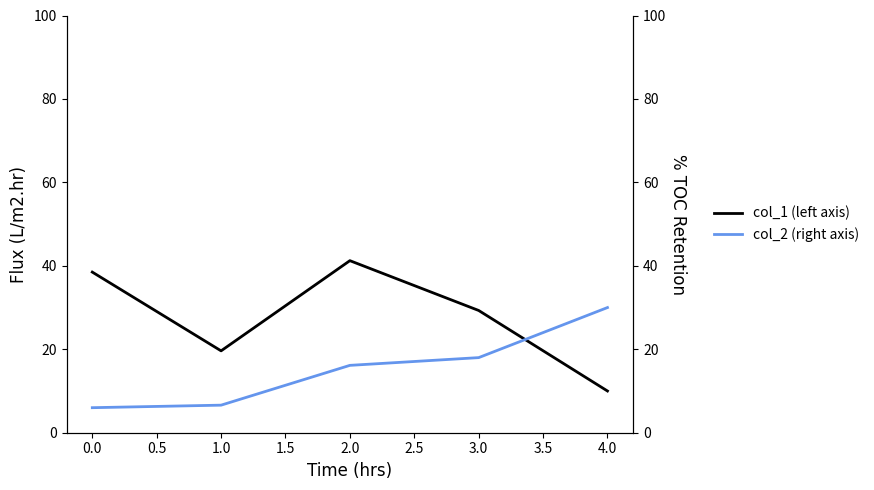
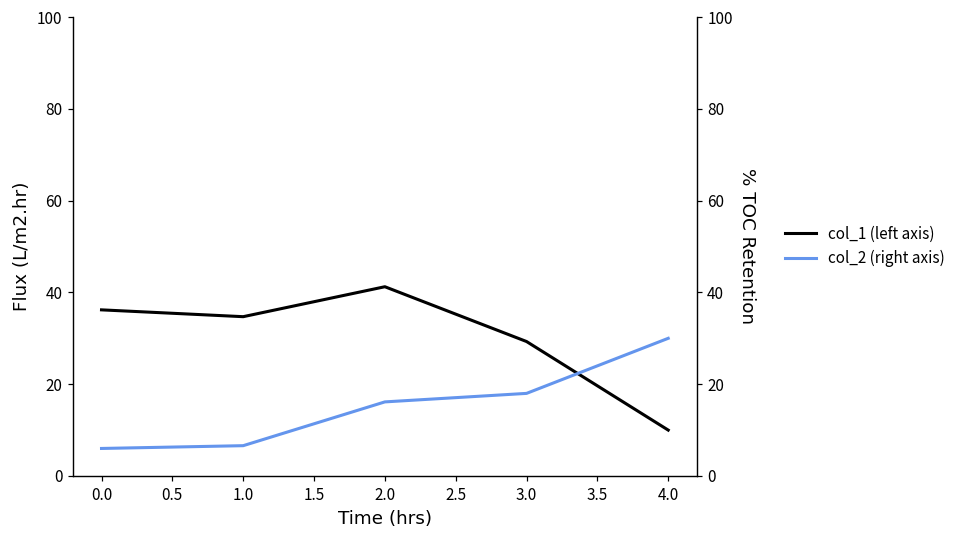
col_1 (left axis), 0.0: 39 -> 36
col_1 (left axis), 1.0: 20 -> 35
